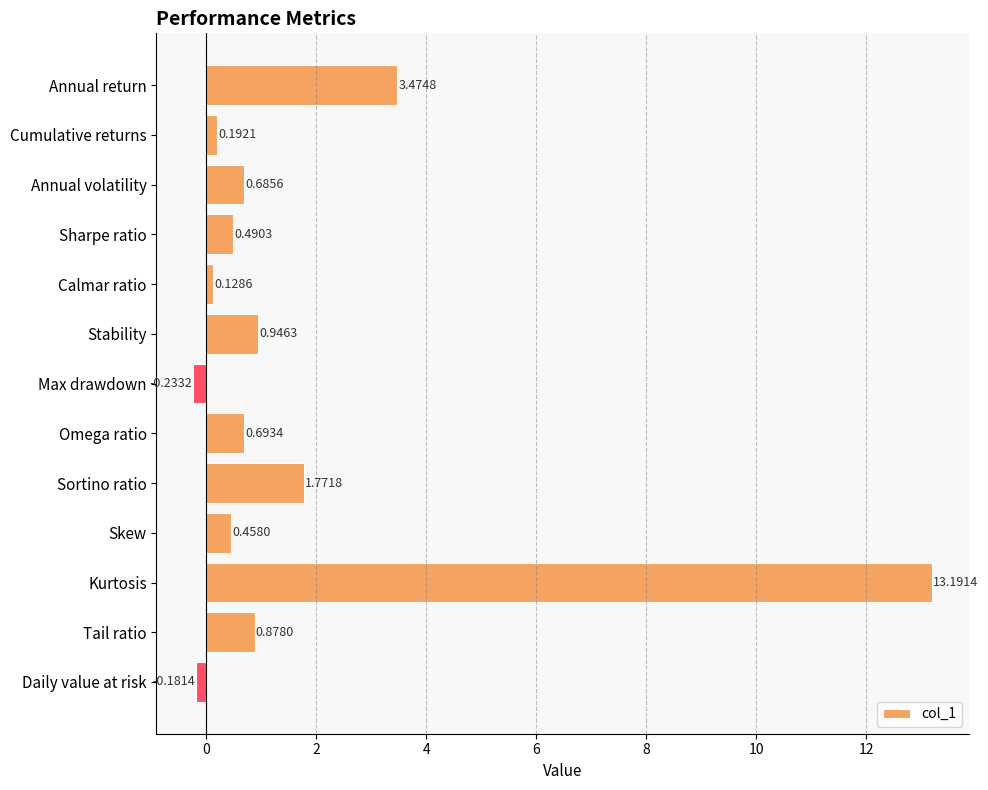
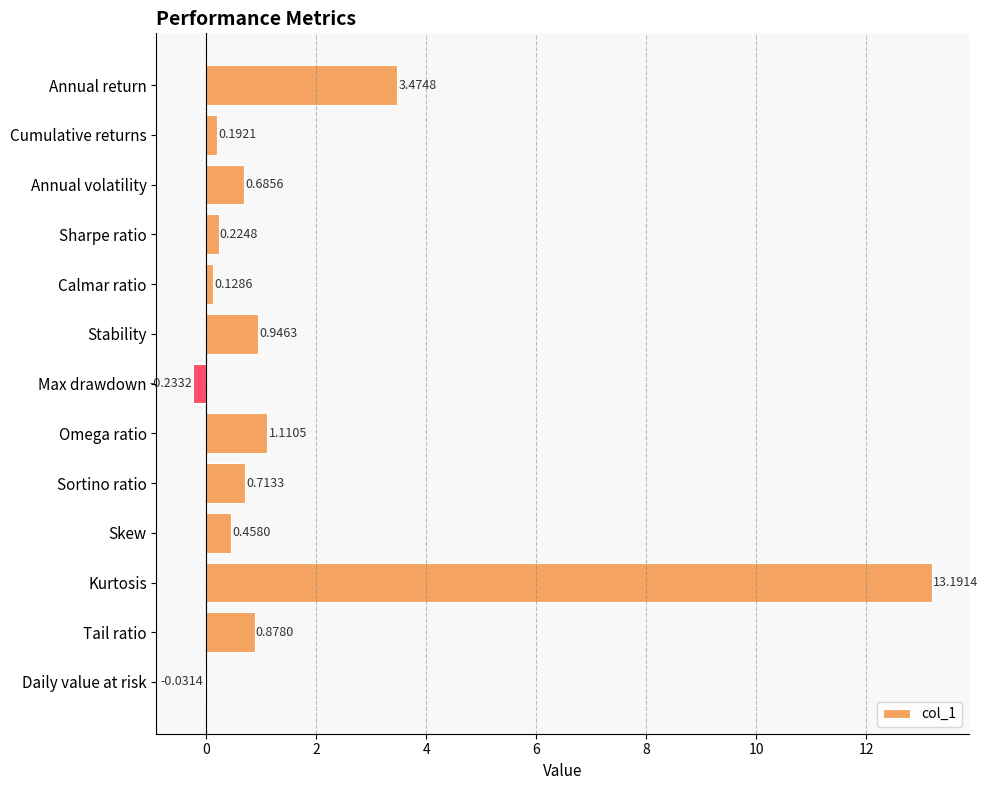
Sharpe ratio: 0.4903 -> 0.2248
Omega ratio: 0.6934 -> 1.1105
Sortino ratio: 1.7718 -> 0.7133
Daily value at risk: -0.1814 -> -0.0314
